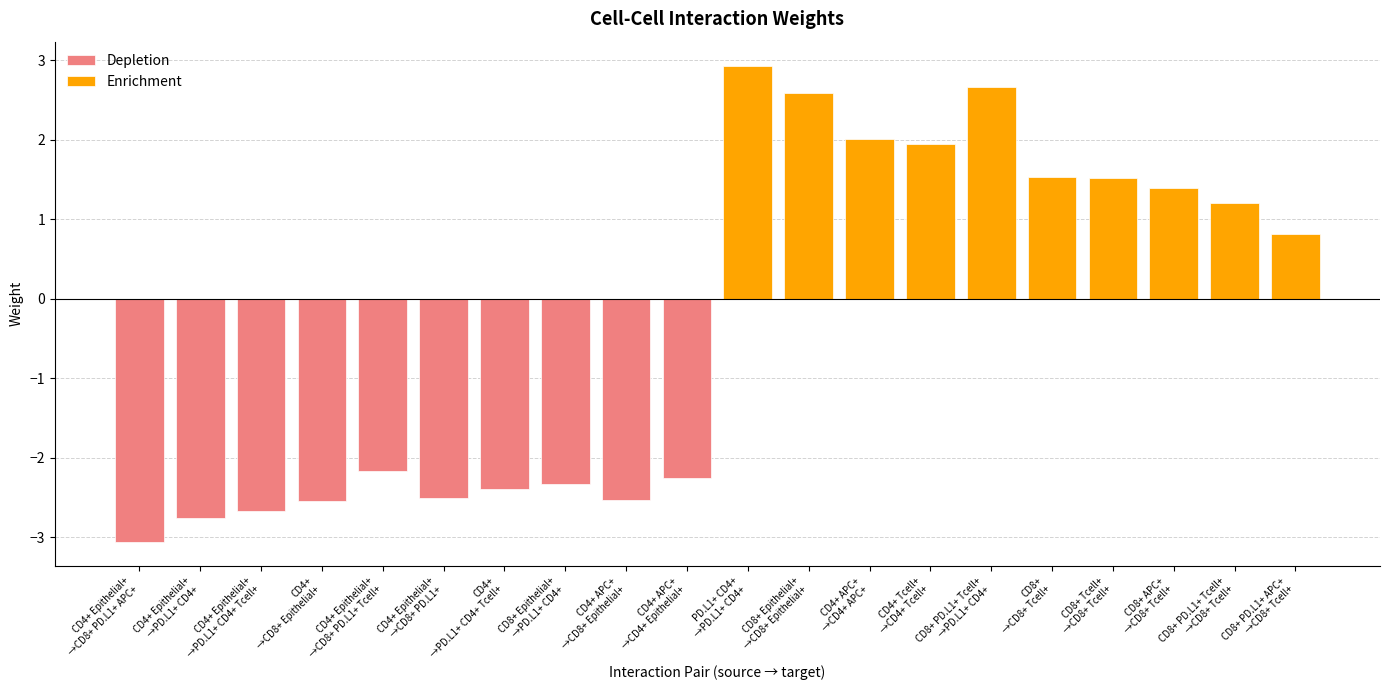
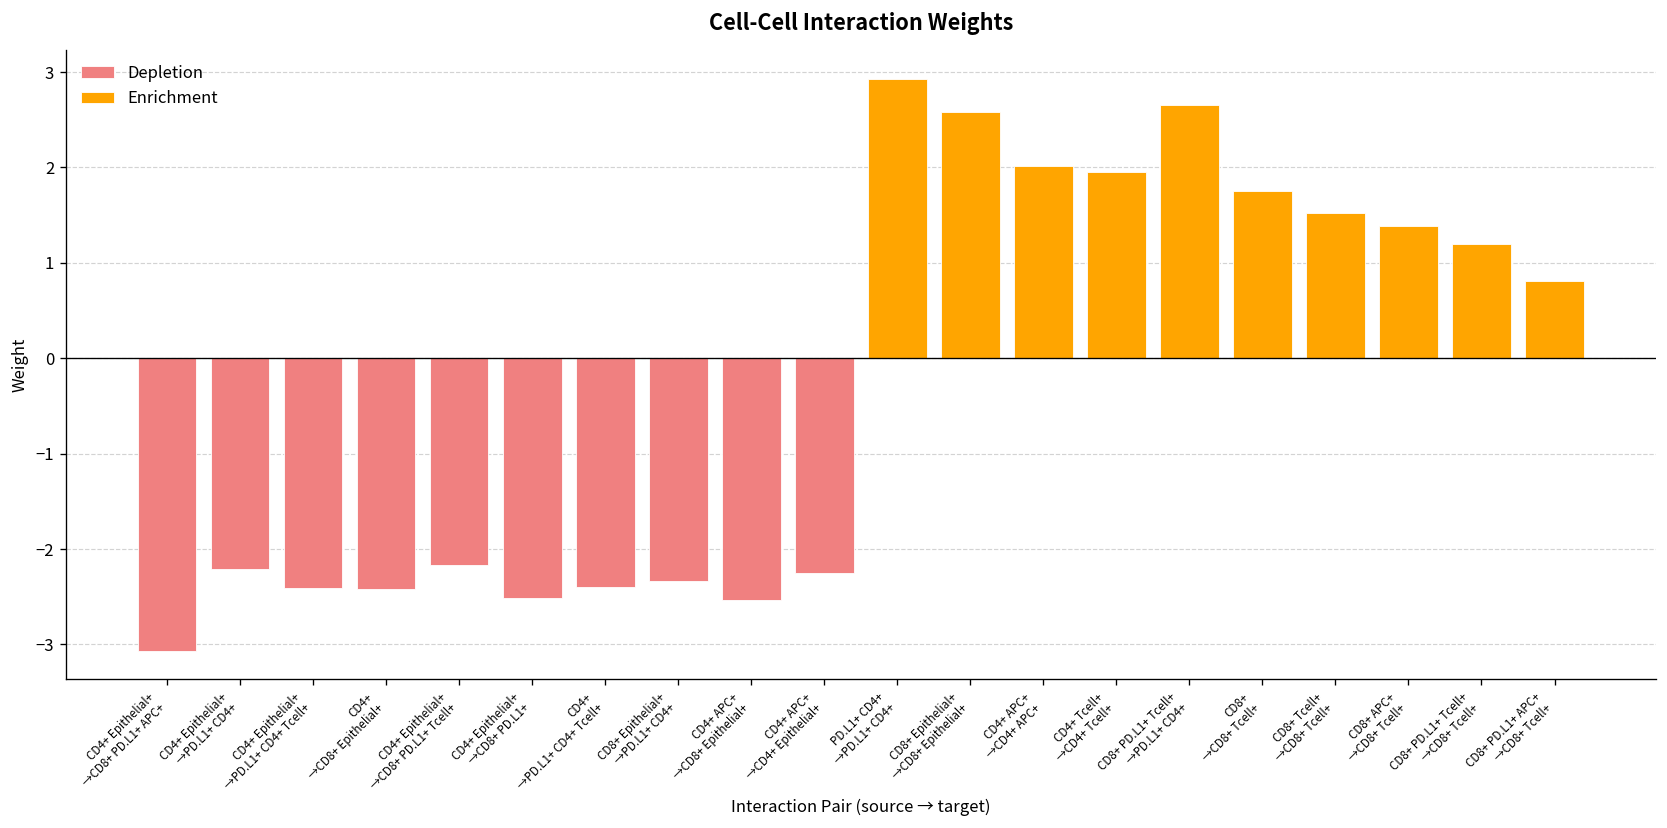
Depletion, CD4+ Epithelial+ →PD.L1+ CD4+: -2.8 -> -2.2
Depletion, CD4+ Epithelial+ →PD.L1+ CD4+ Tcell+: -2.7 -> -2.4
Depletion, CD4+ →CD8+ Epithelial+: -2.5 -> -2.4
Enrichment, CD8+ →CD8+ Tcell+: 1.5 -> 1.8
